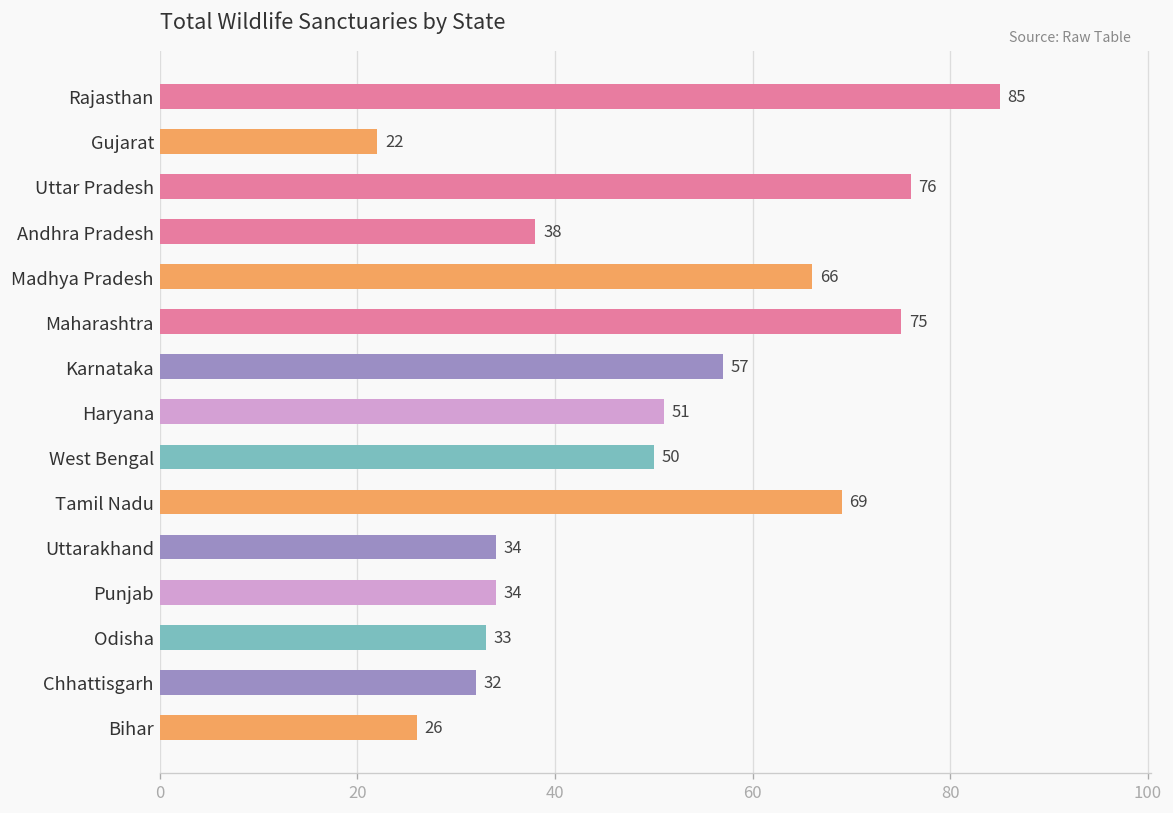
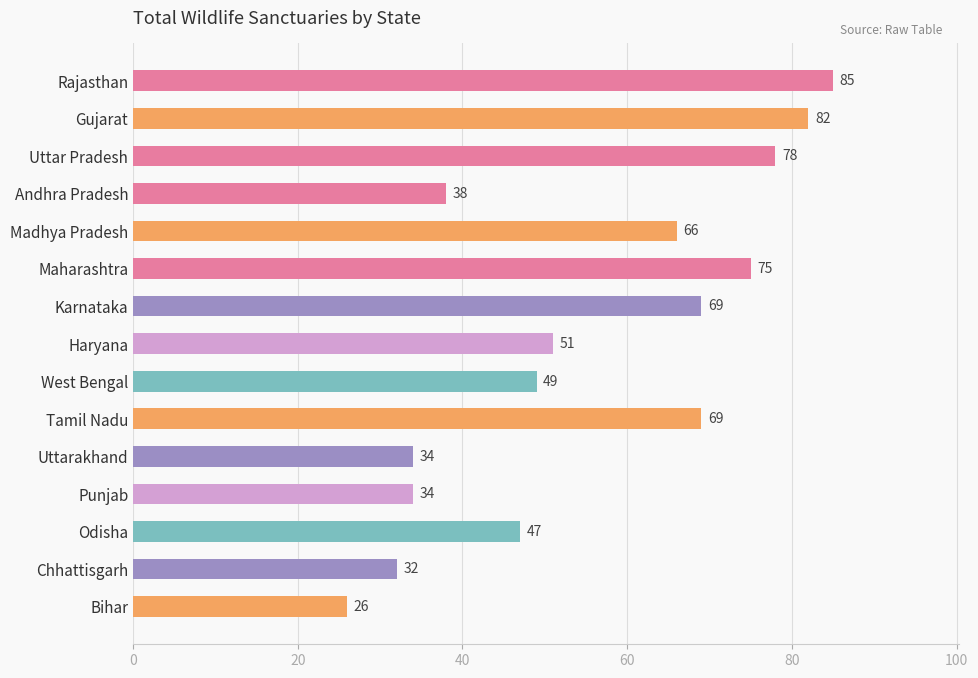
Gujarat: 22 -> 82
Uttar Pradesh: 76 -> 78
Karnataka: 57 -> 69
West Bengal: 50 -> 49
Odisha: 33 -> 47
